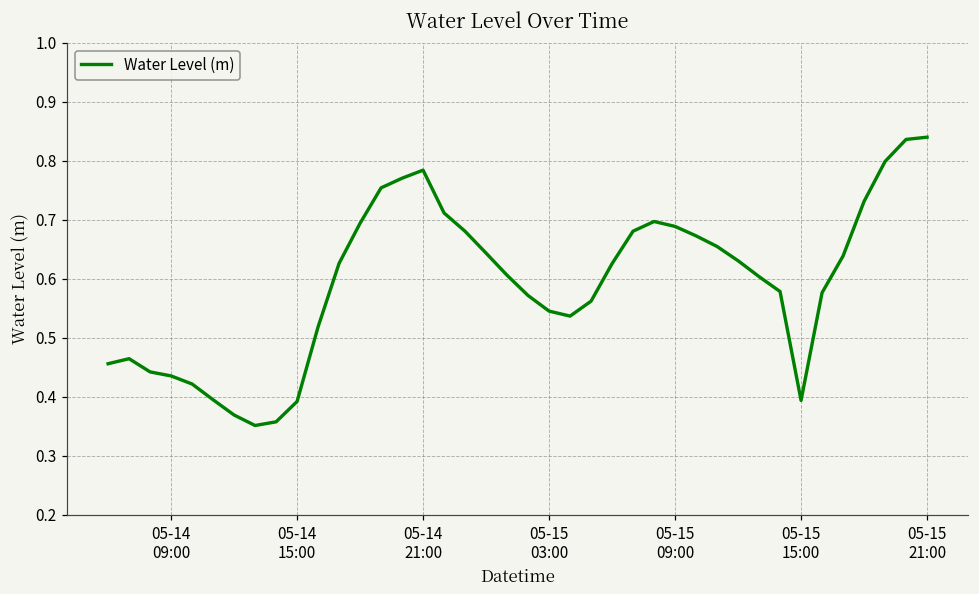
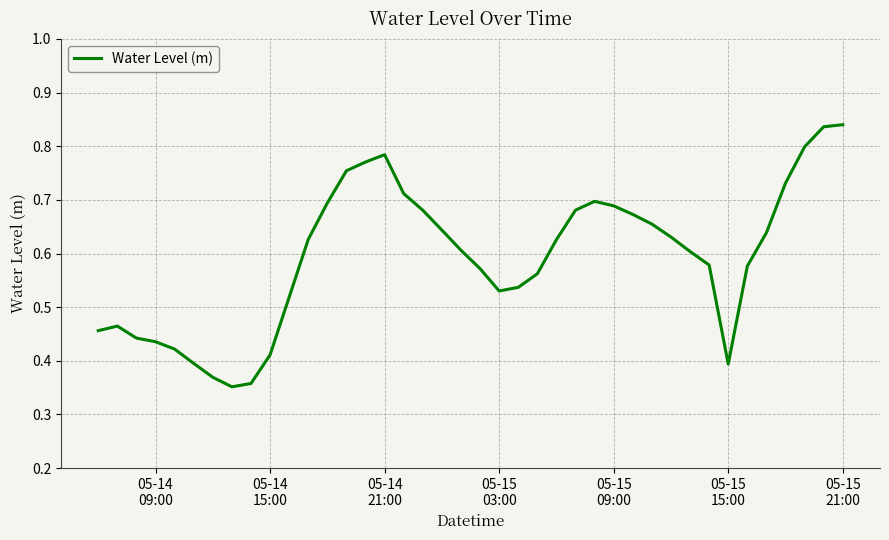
05-14 15:00: 0.39 -> 0.41
05-15 03:00: 0.55 -> 0.53
